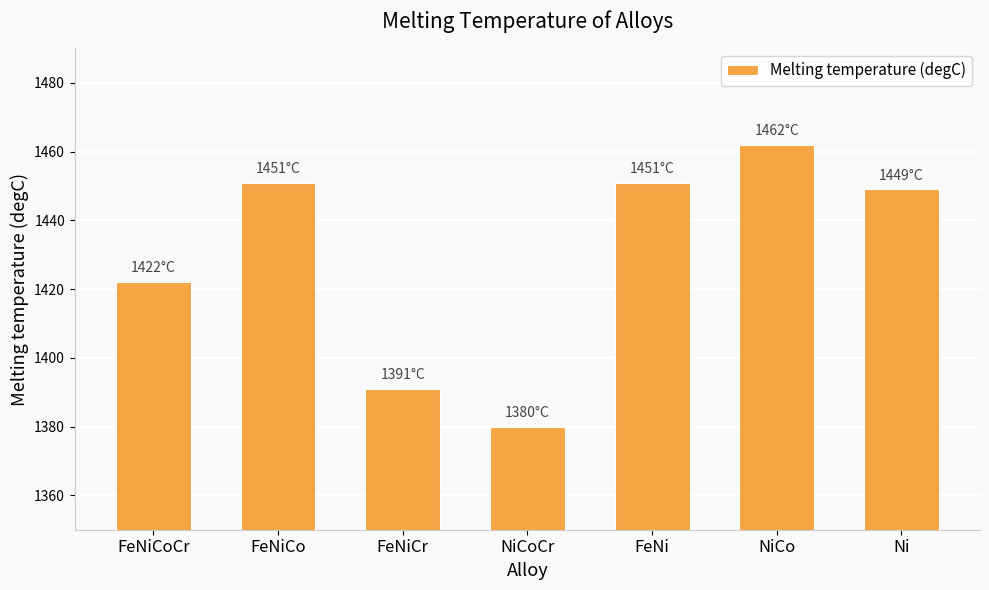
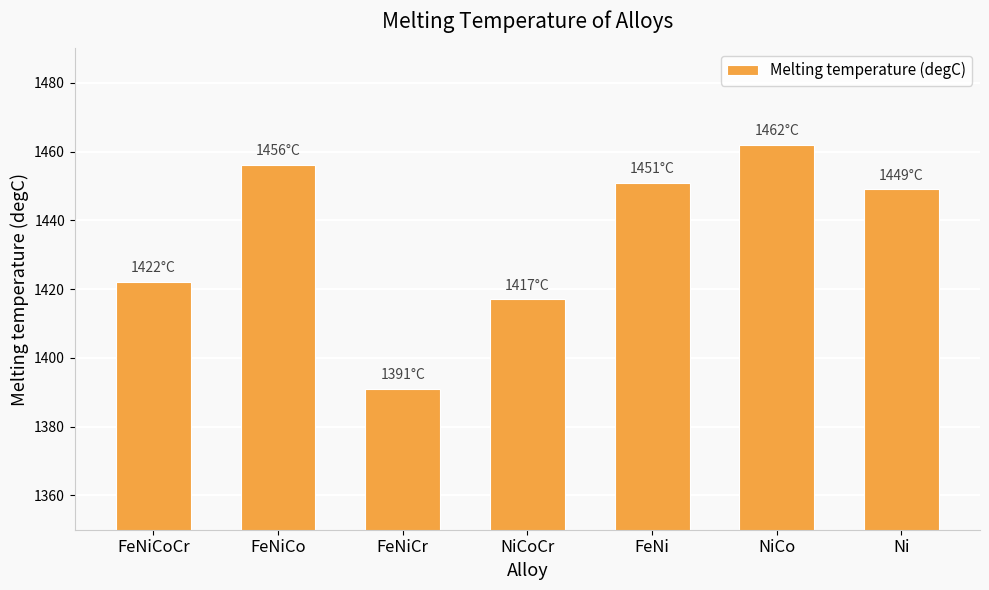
FeNiCo: 1451°C -> 1456°C
NiCoCr: 1380°C -> 1417°C
